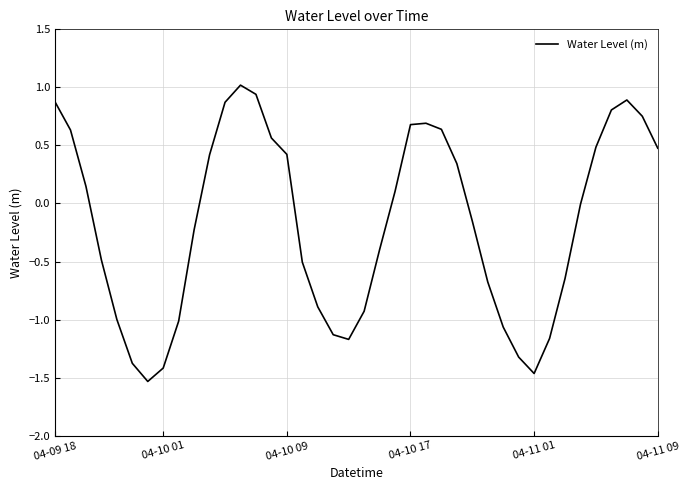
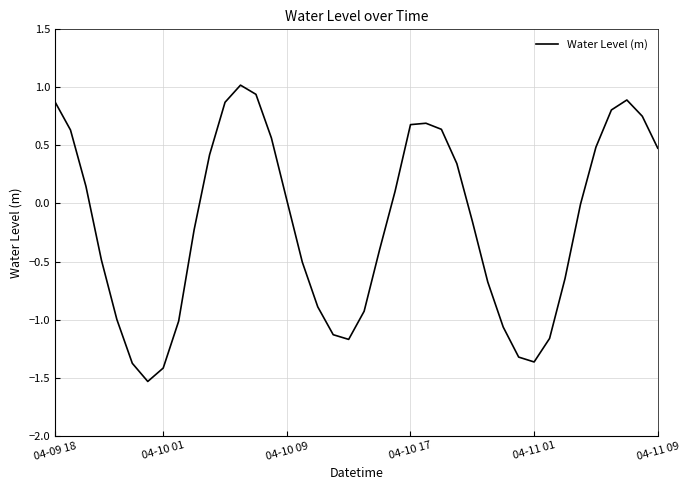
04-10 09: 0.42 -> 0.03
04-11 01: -1.46 -> -1.36
